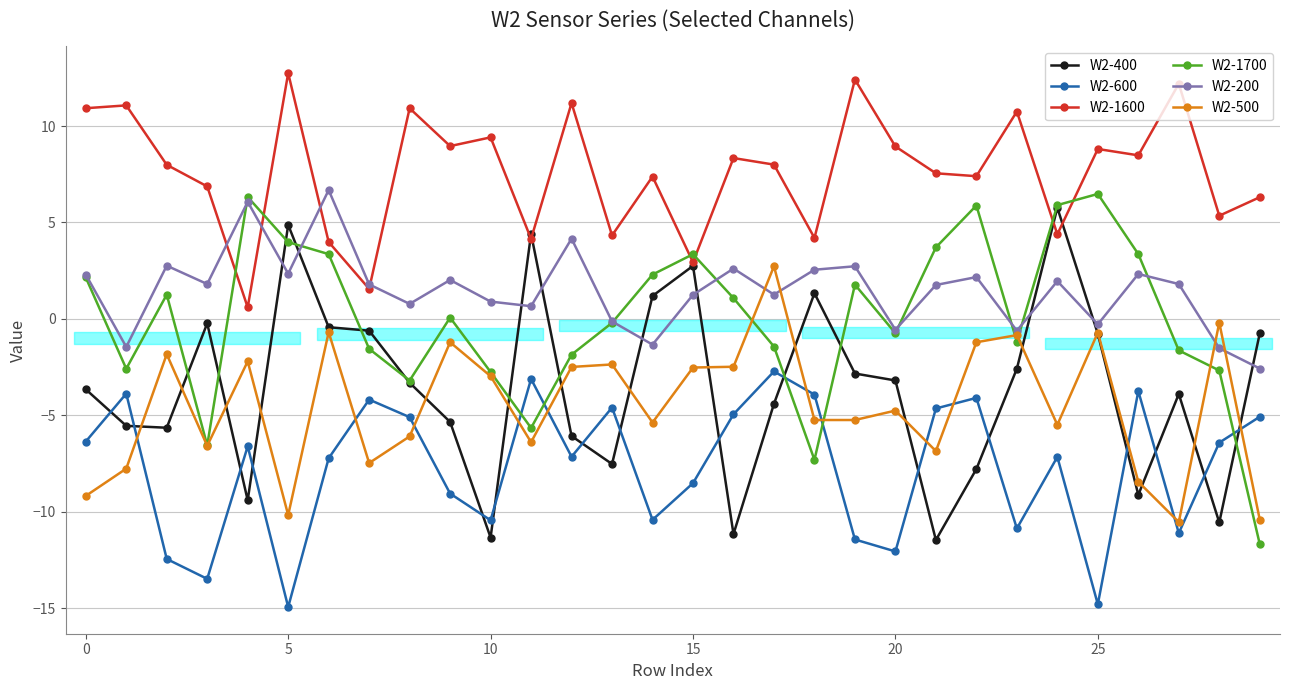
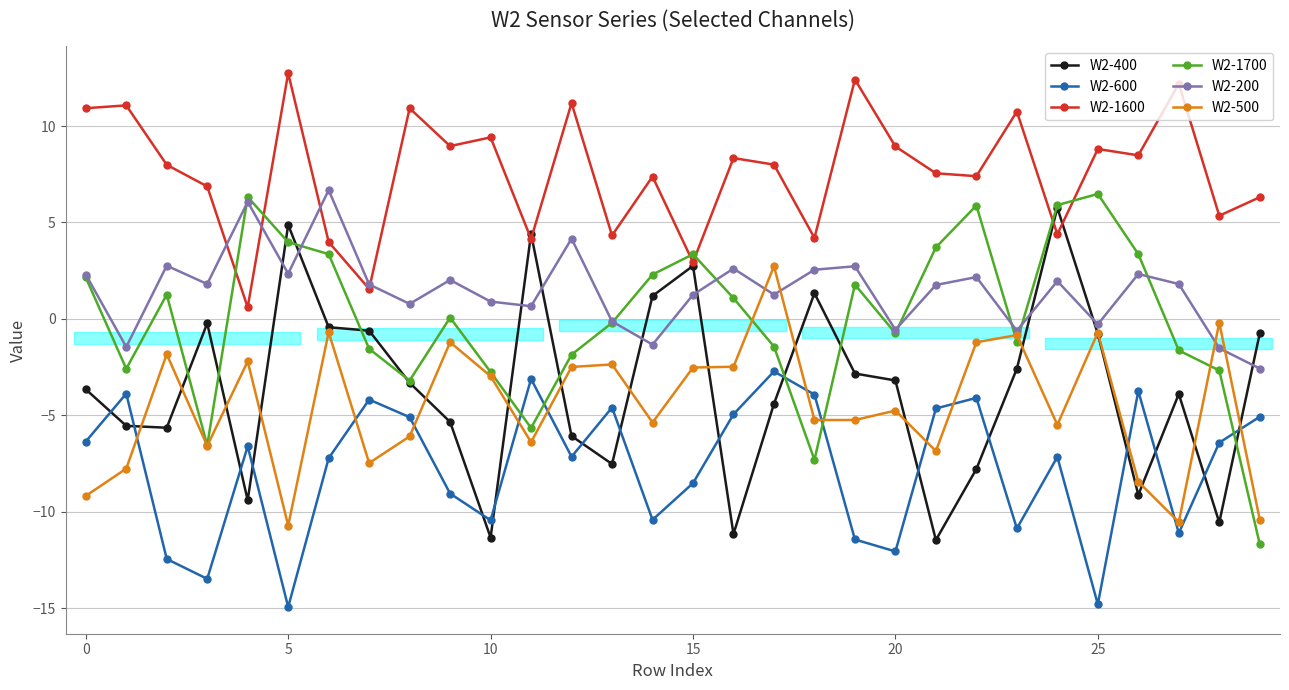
W2-500, 5: -10.2 -> -10.7
